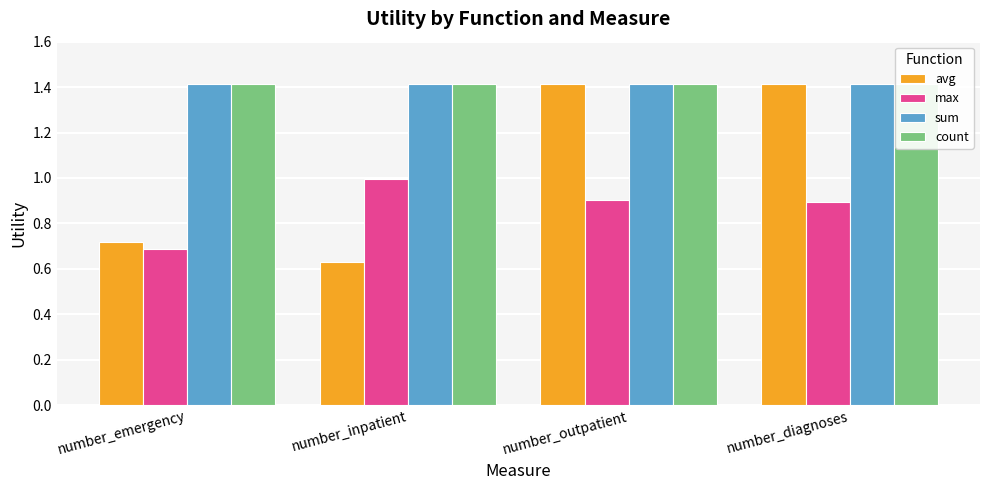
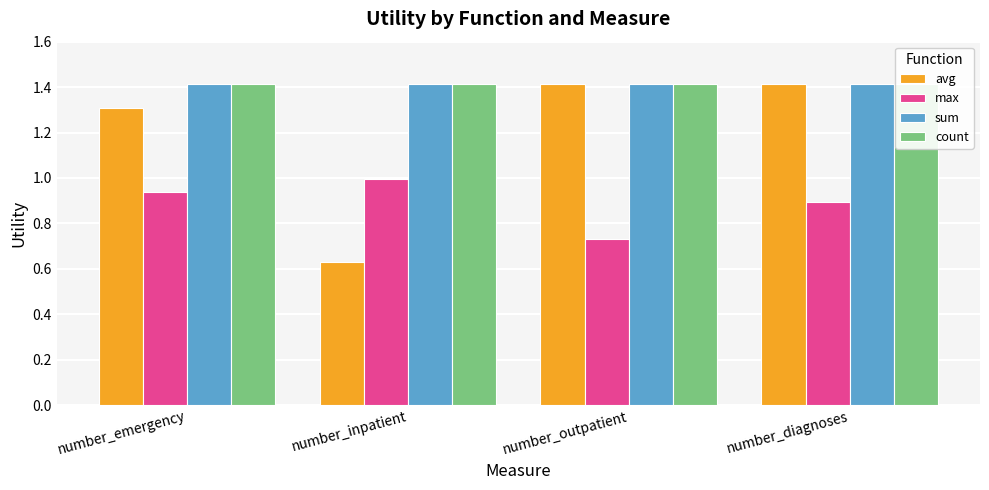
avg, number_emergency: 0.72 -> 1.31
max, number_emergency: 0.69 -> 0.94
max, number_outpatient: 0.90 -> 0.73
